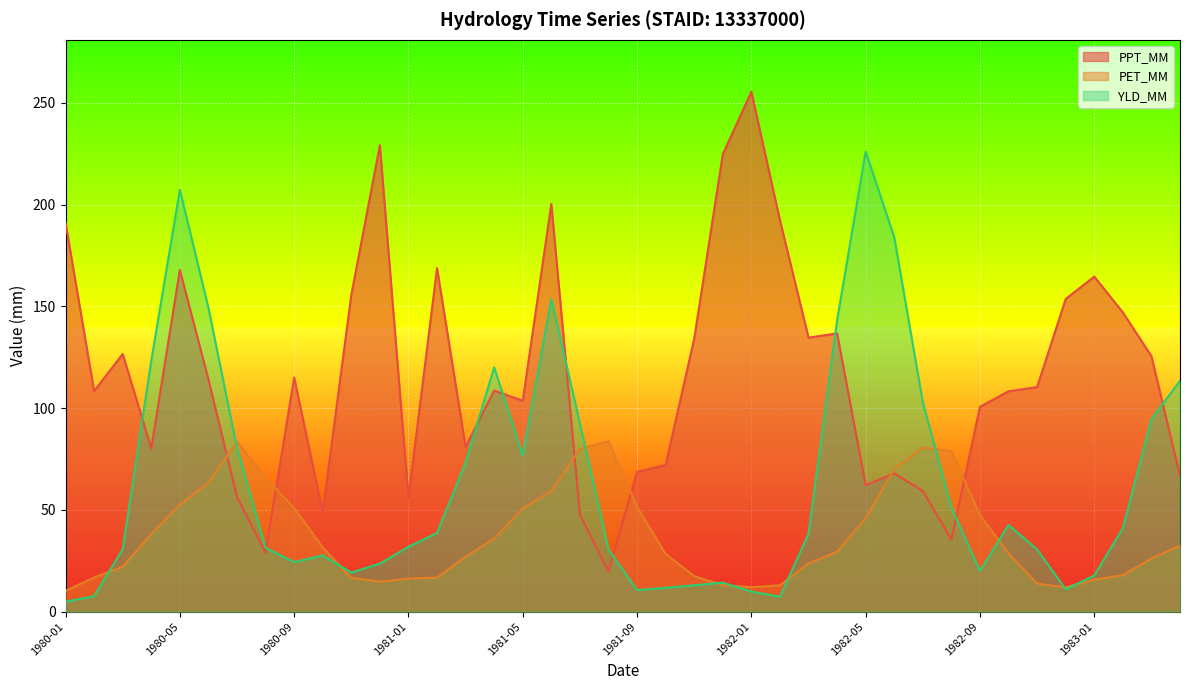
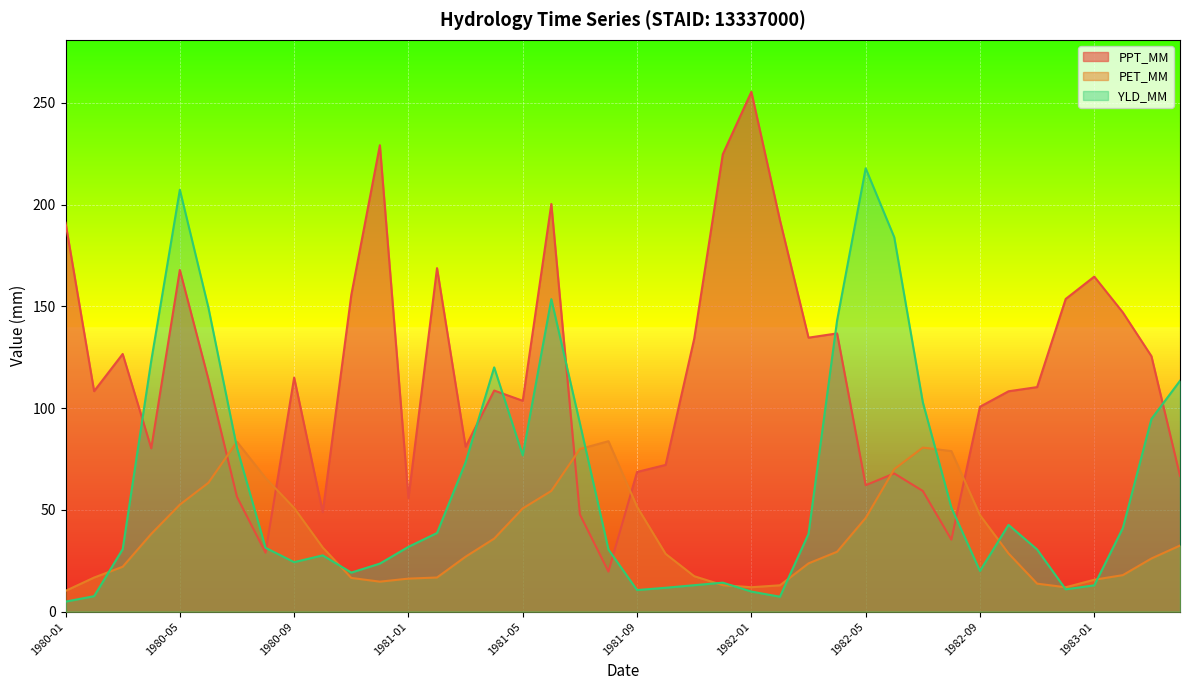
YLD_MM, 1982-05: 226 -> 218
YLD_MM, 1983-01: 18 -> 13
